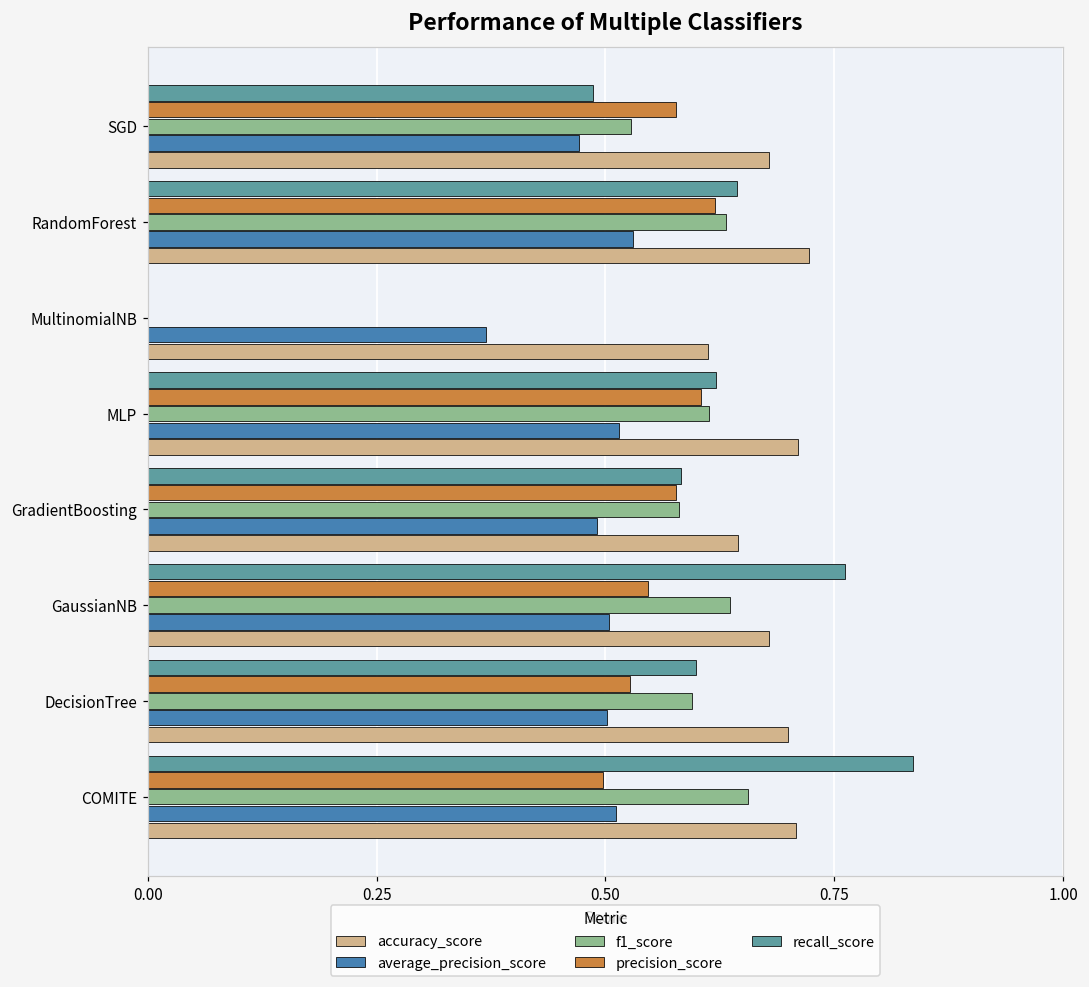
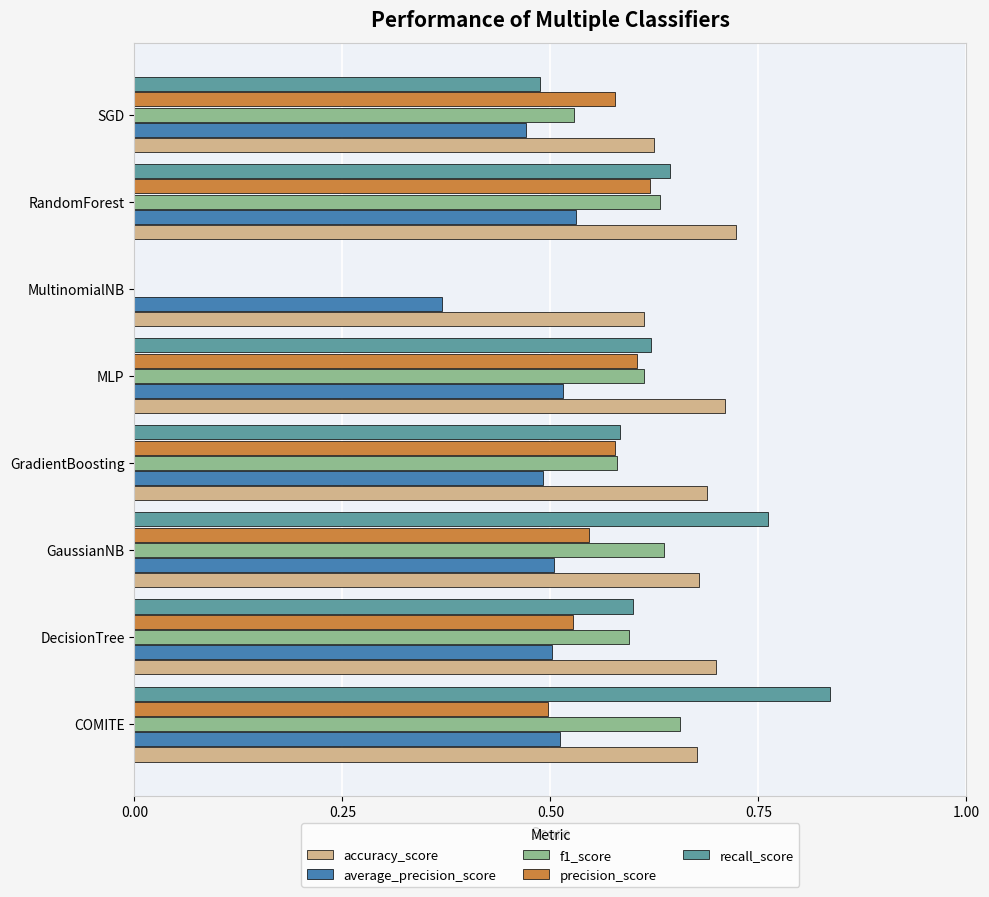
accuracy_score, SGD: 0.68 -> 0.63
accuracy_score, GradientBoosting: 0.64 -> 0.69
accuracy_score, COMITE: 0.71 -> 0.68
